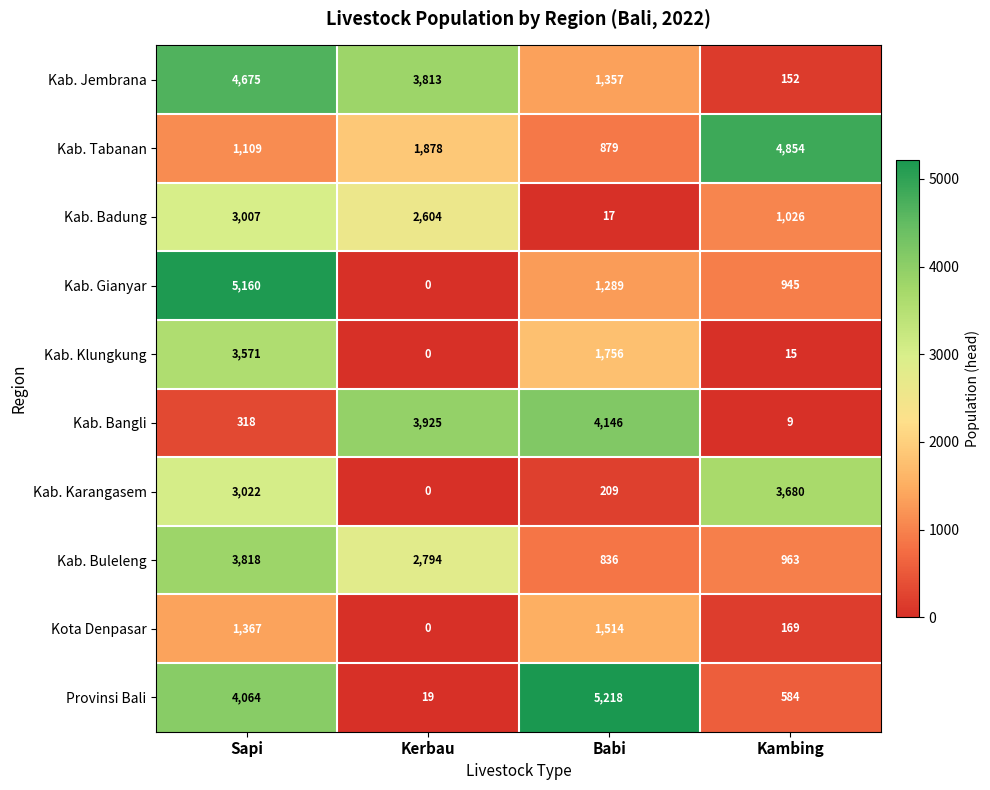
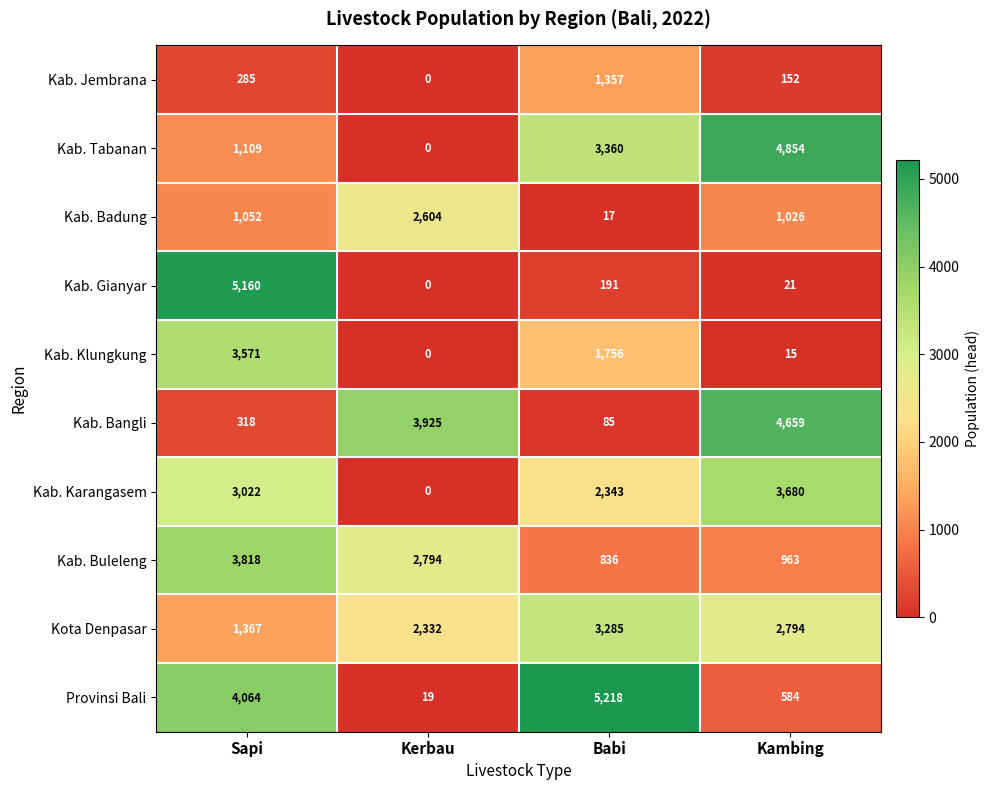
Kab. Jembrana, Sapi: 4,675 -> 285
Kab. Jembrana, Kerbau: 3,813 -> 0
Kab. Tabanan, Kerbau: 1,878 -> 0
Kab. Tabanan, Babi: 879 -> 3,360
Kab. Badung, Sapi: 3,007 -> 1,052
Kab. Gianyar, Babi: 1,289 -> 191
Kab. Gianyar, Kambing: 945 -> 21
Kab. Bangli, Babi: 4,146 -> 85
Kab. Bangli, Kambing: 9 -> 4,659
Kab. Karangasem, Babi: 209 -> 2,343
Kota Denpasar, Kerbau: 0 -> 2,332
Kota Denpasar, Babi: 1,514 -> 3,285
Kota Denpasar, Kambing: 169 -> 2,794
